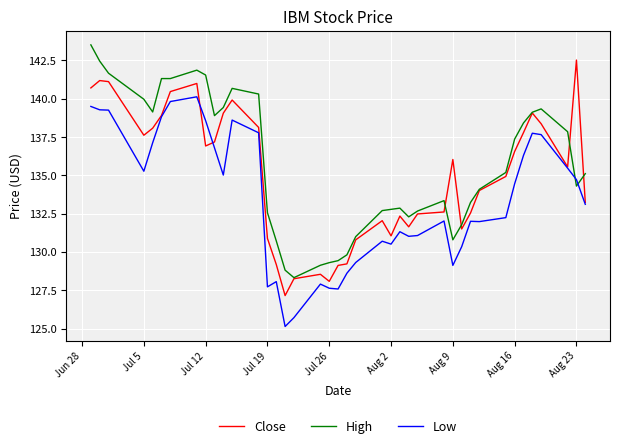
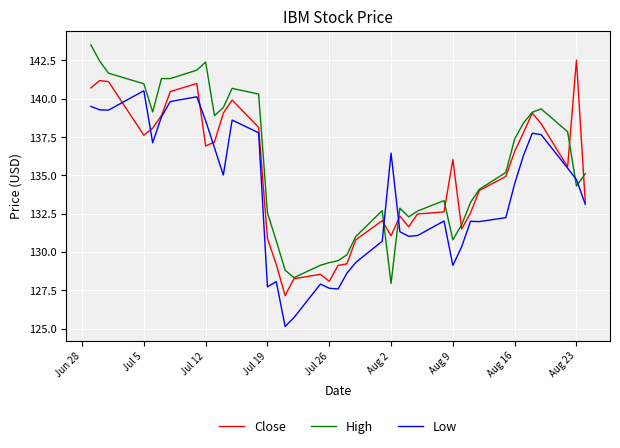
High, Jul 5: 140.0 -> 141.0
Low, Jul 5: 135.3 -> 140.5
High, Jul 12: 141.6 -> 142.4
High, Aug 2: 132.8 -> 127.9
Low, Aug 2: 130.5 -> 136.5
